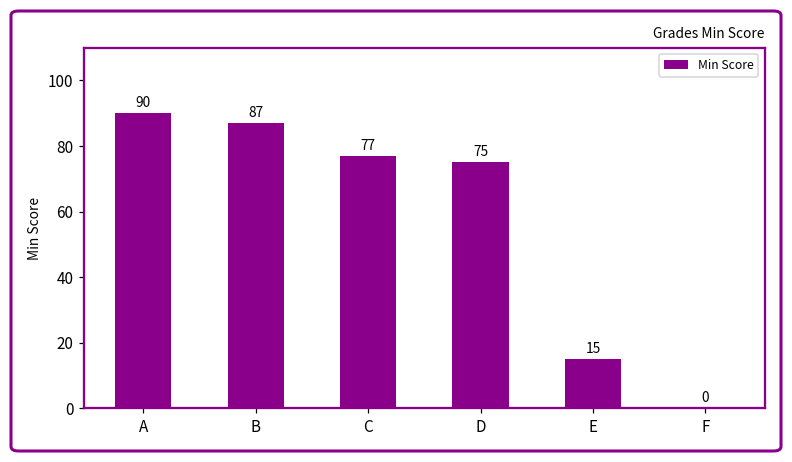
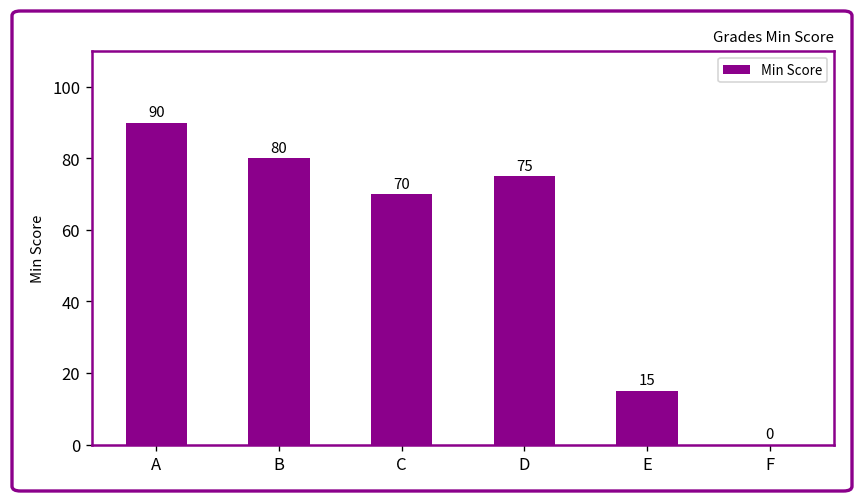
B: 87 -> 80
C: 77 -> 70
